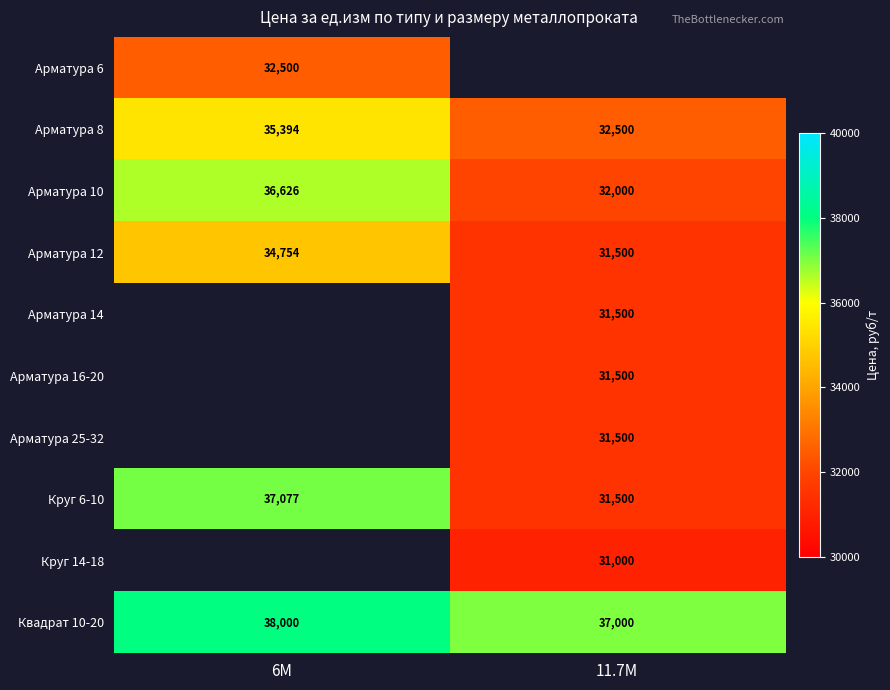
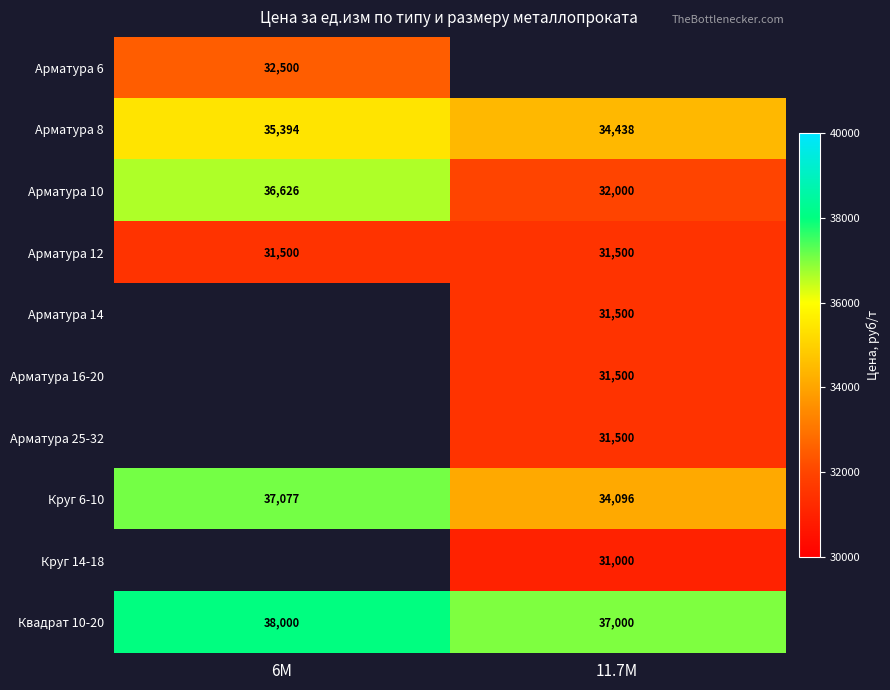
Арматура 8, 11.7М: 32,500 -> 34,438
Арматура 12, 6М: 34,754 -> 31,500
Круг 6-10, 11.7М: 31,500 -> 34,096
